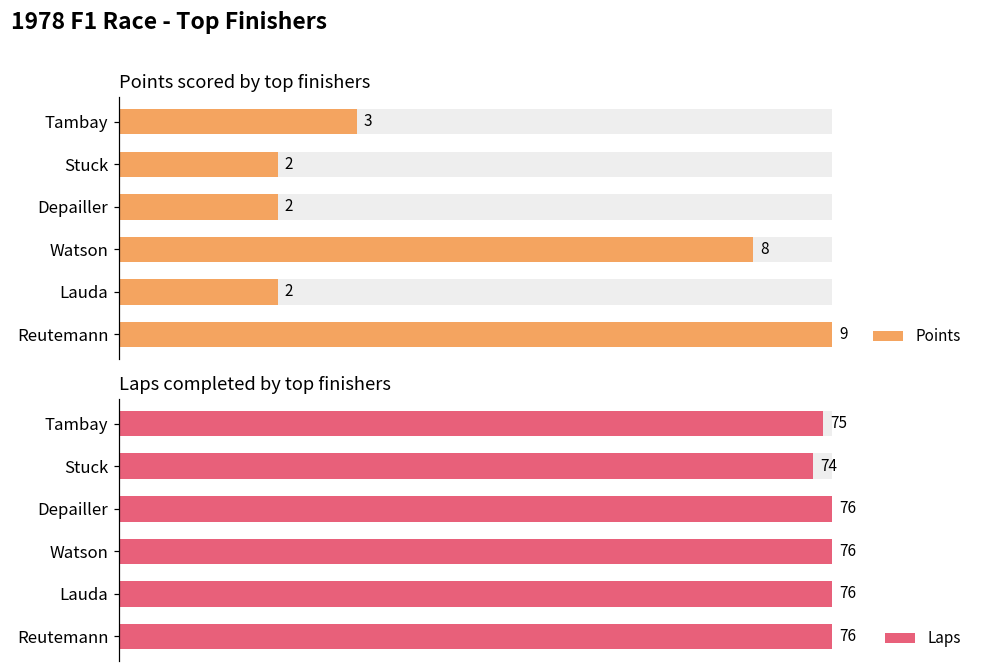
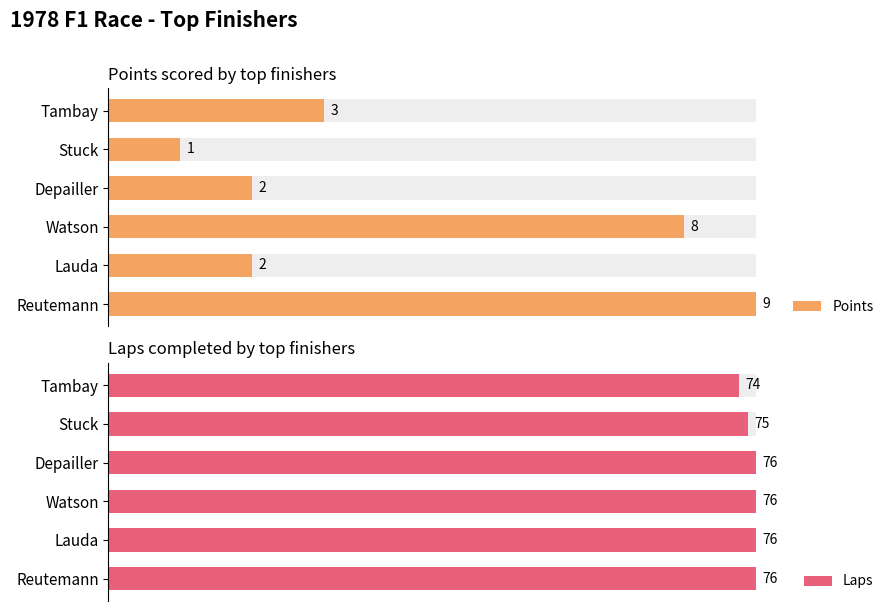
Points scored by top finishers, Points, Stuck: 2 -> 1
Laps completed by top finishers, Laps, Tambay: 75 -> 74
Laps completed by top finishers, Laps, Stuck: 74 -> 75
